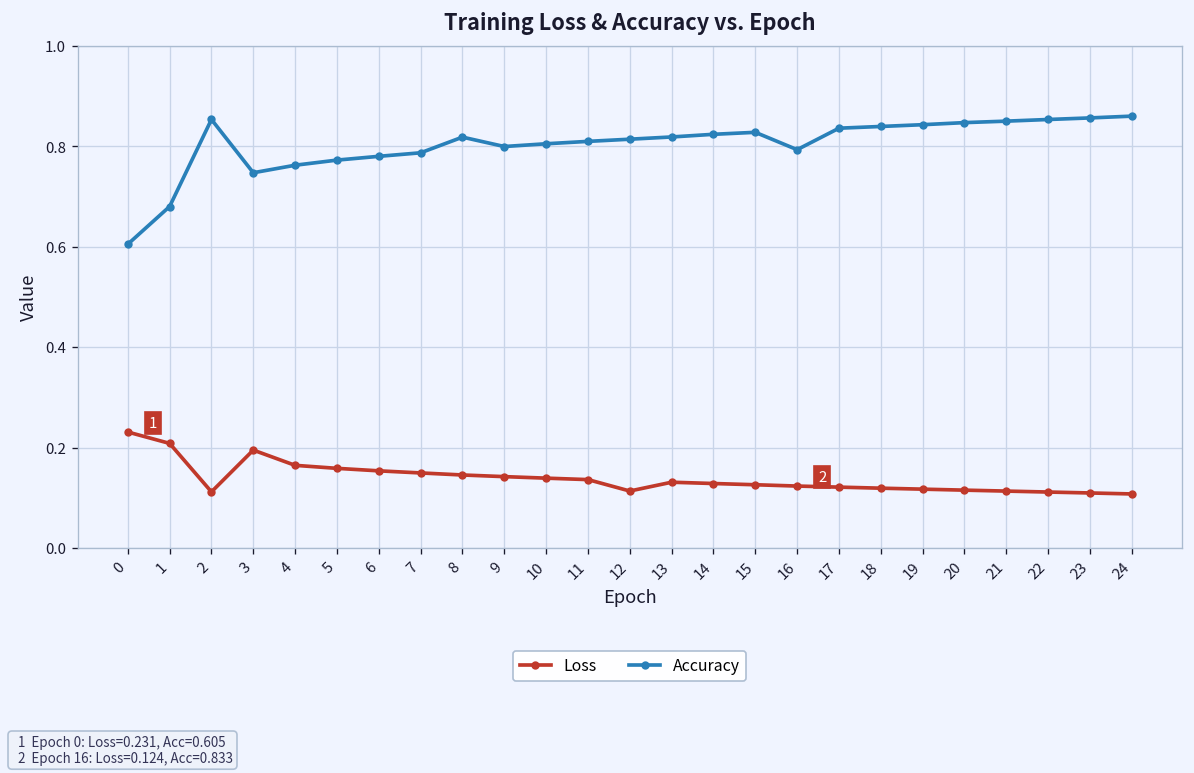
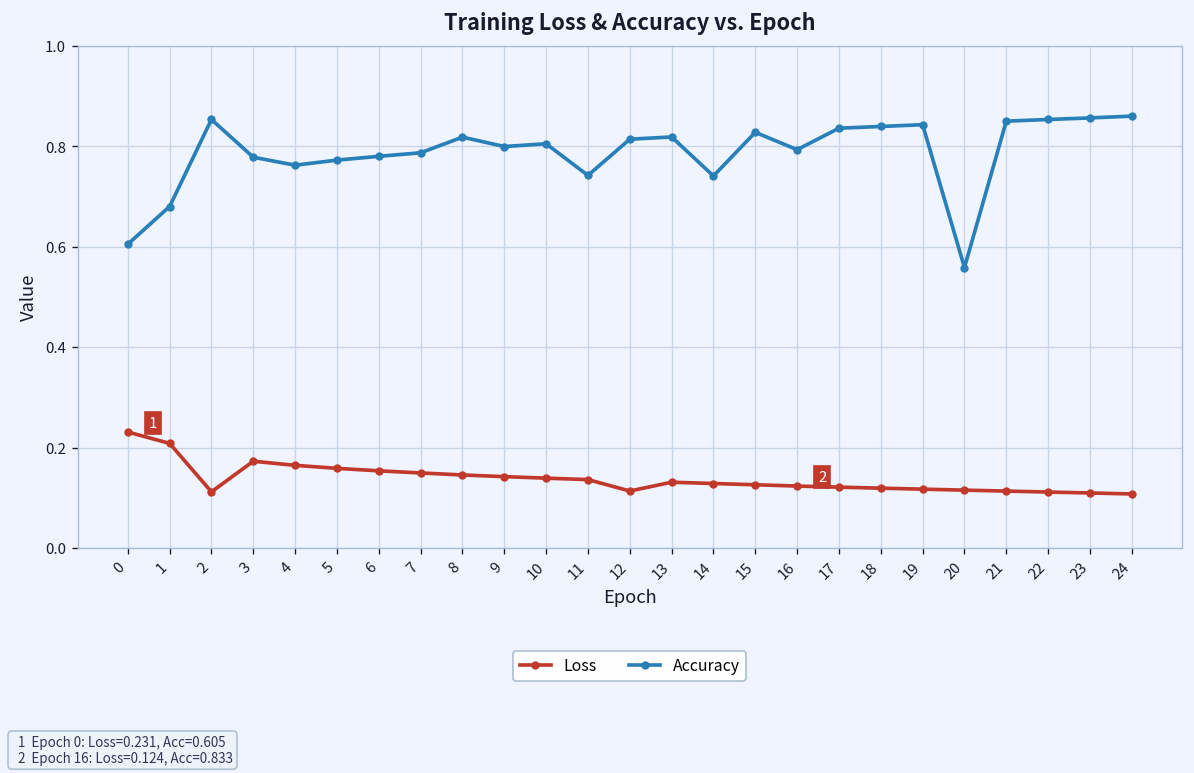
Loss, 3: 0.20 -> 0.17
Accuracy, 3: 0.75 -> 0.78
Accuracy, 11: 0.81 -> 0.74
Accuracy, 14: 0.82 -> 0.74
Accuracy, 20: 0.85 -> 0.56
